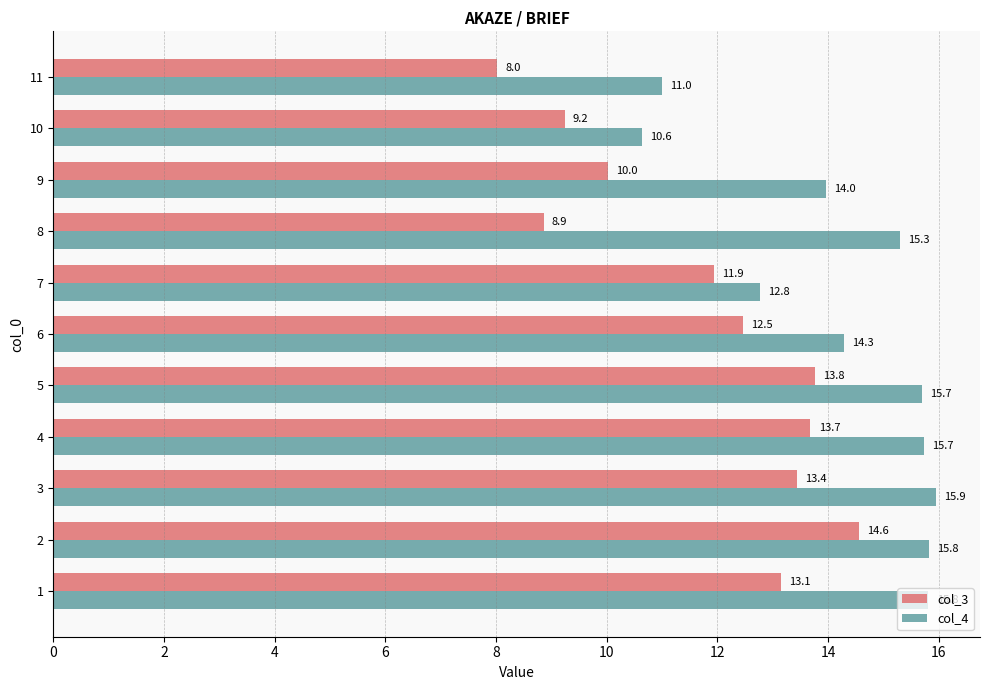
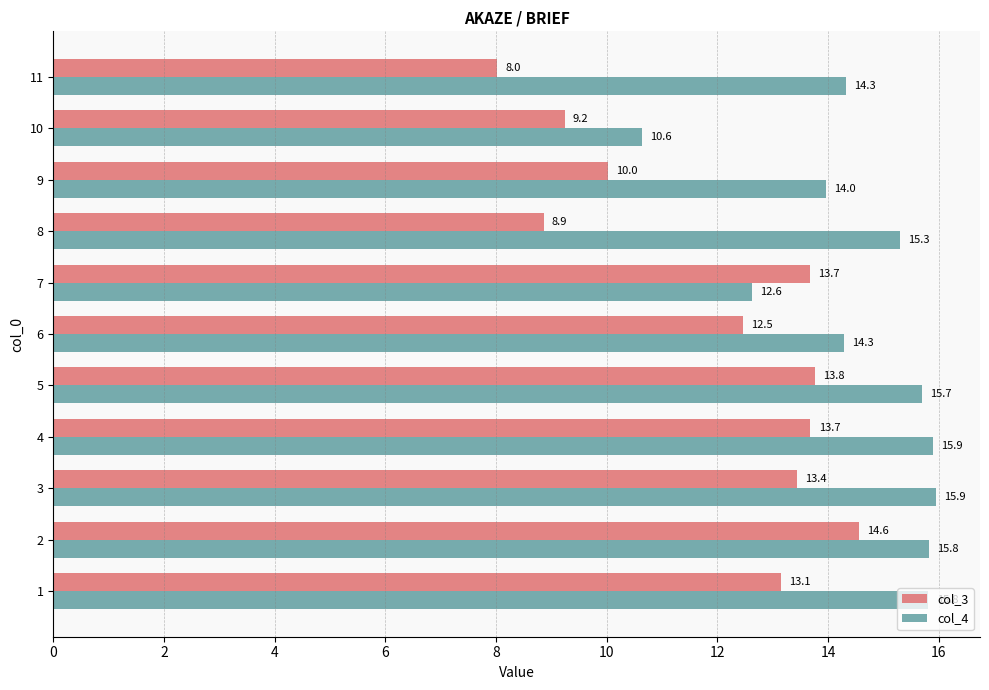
col_4, 11: 11.0 -> 14.3
col_3, 7: 11.9 -> 13.7
col_4, 7: 12.8 -> 12.6
col_4, 4: 15.7 -> 15.9
